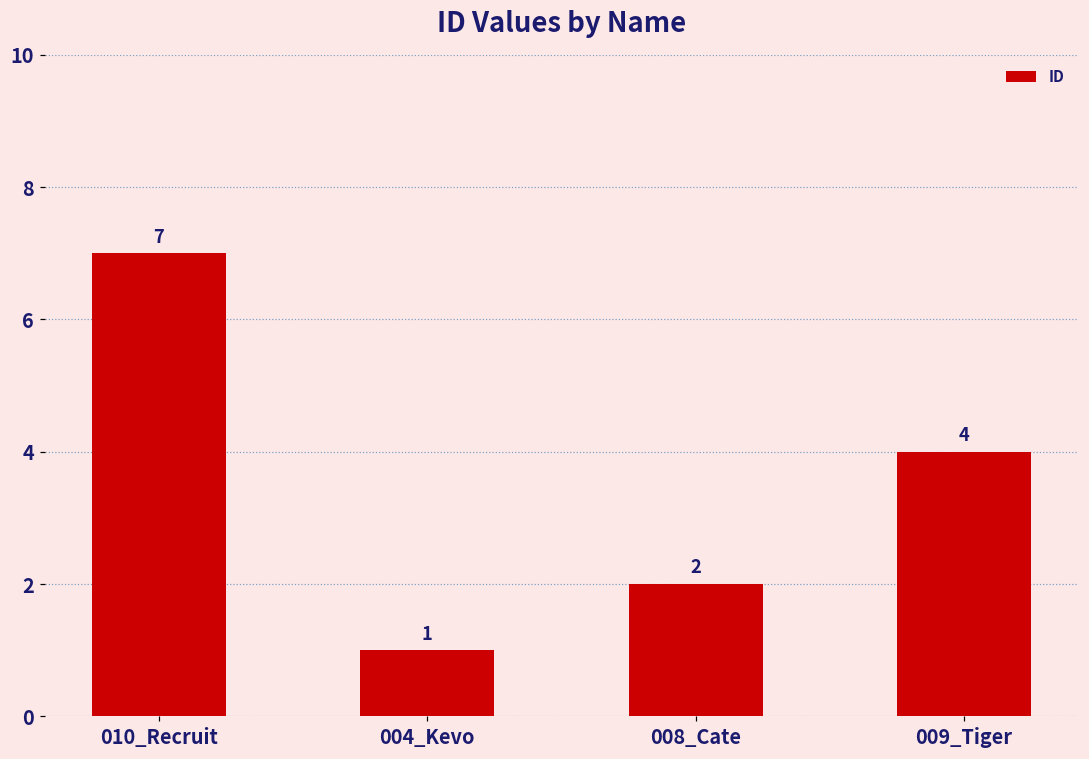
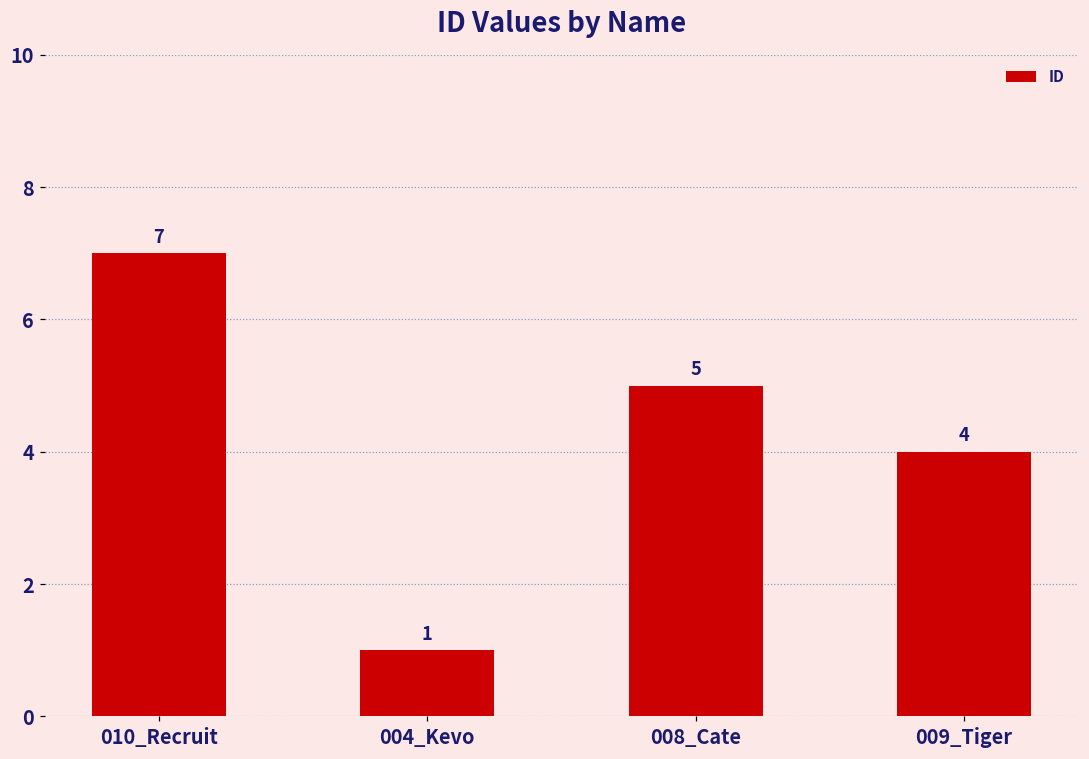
008_Cate: 2 -> 5
